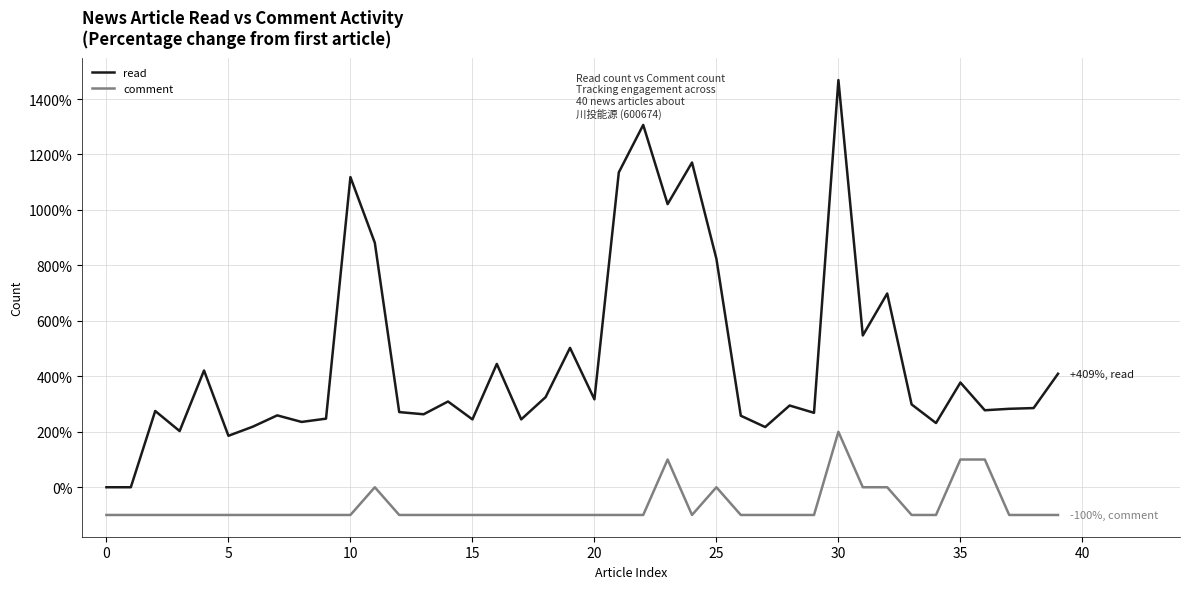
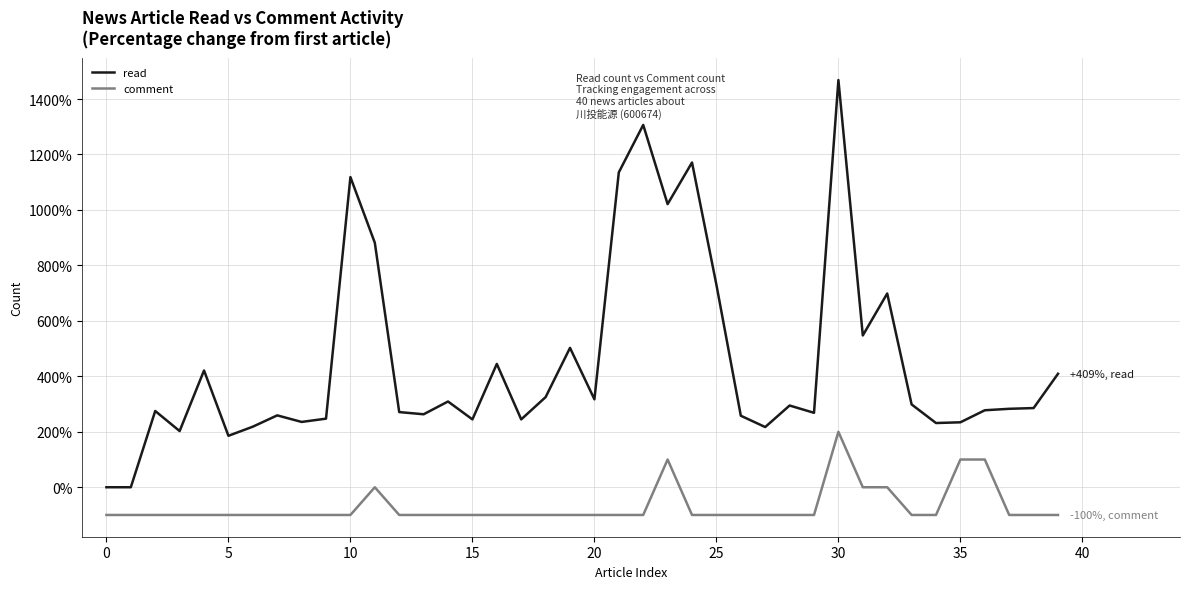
read, 25: 820% -> 730%
comment, 25: 0% -> -100%
read, 35: 380% -> 230%
